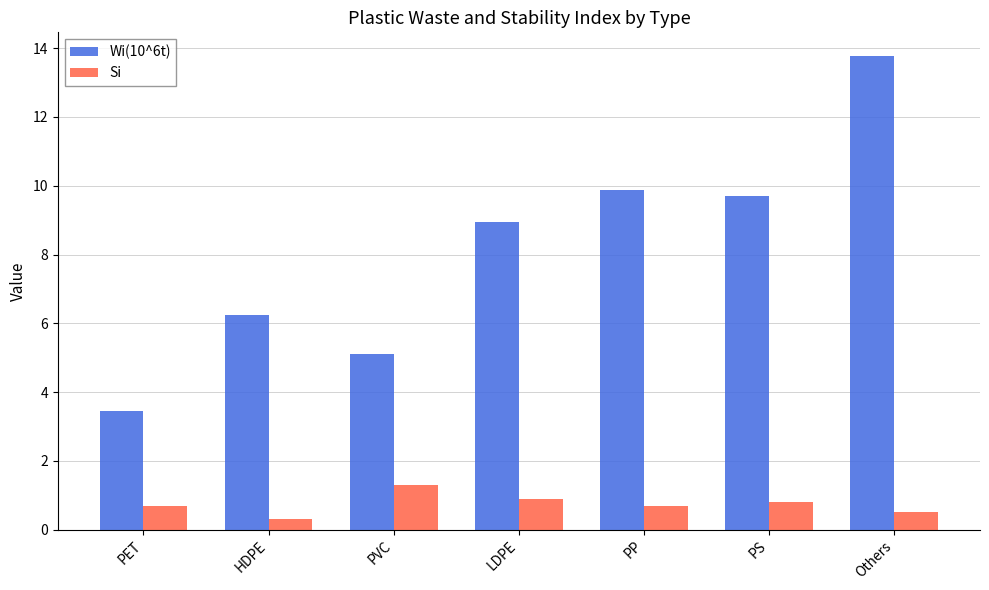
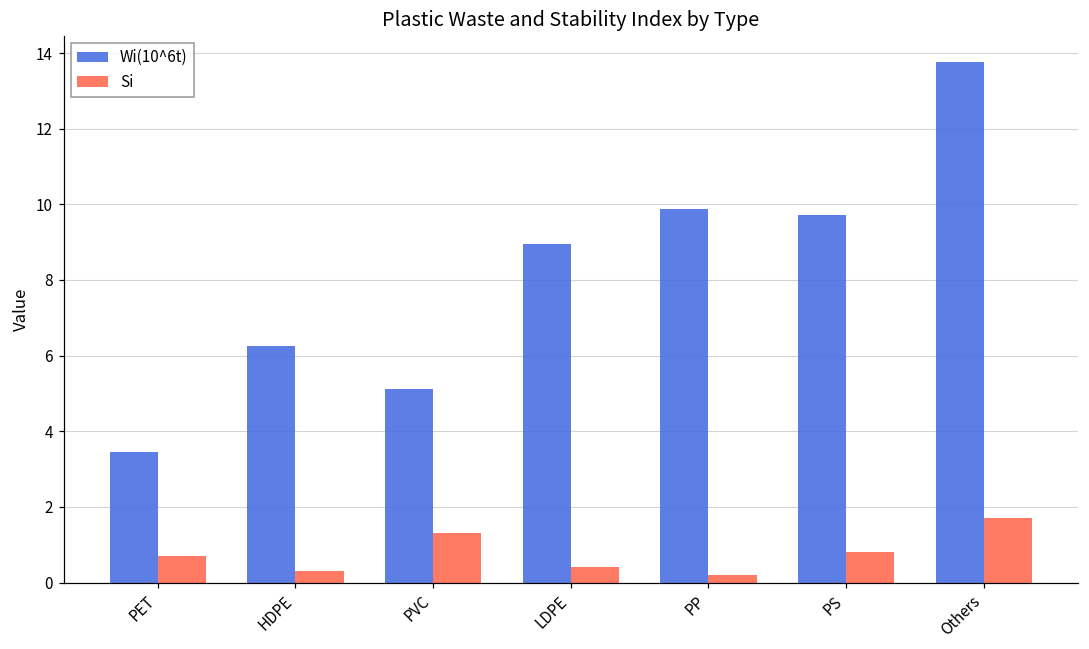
Si, LDPE: 0.9 -> 0.4
Si, PP: 0.7 -> 0.2
Si, Others: 0.5 -> 1.7
